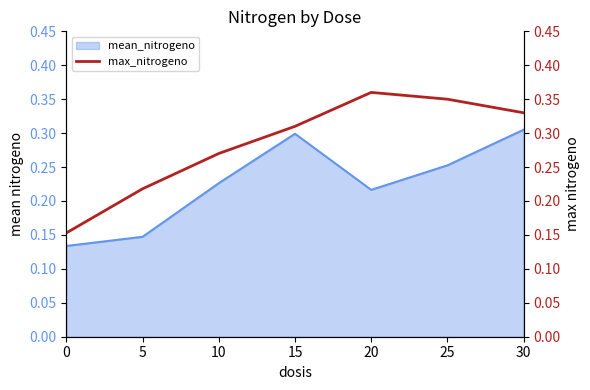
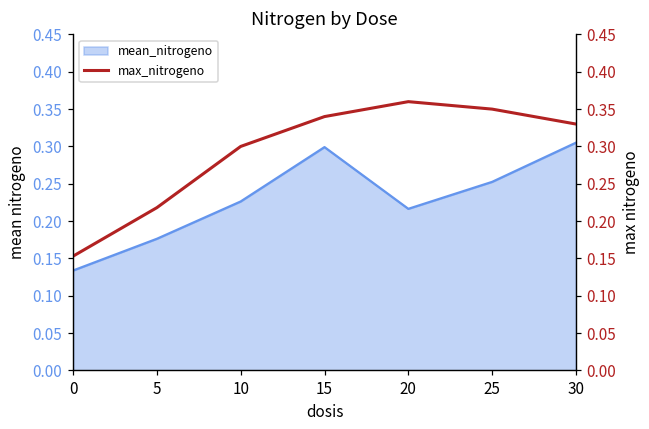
mean_nitrogeno, 5: 0.15 -> 0.18
max_nitrogeno, 10: 0.27 -> 0.30
max_nitrogeno, 15: 0.31 -> 0.34
